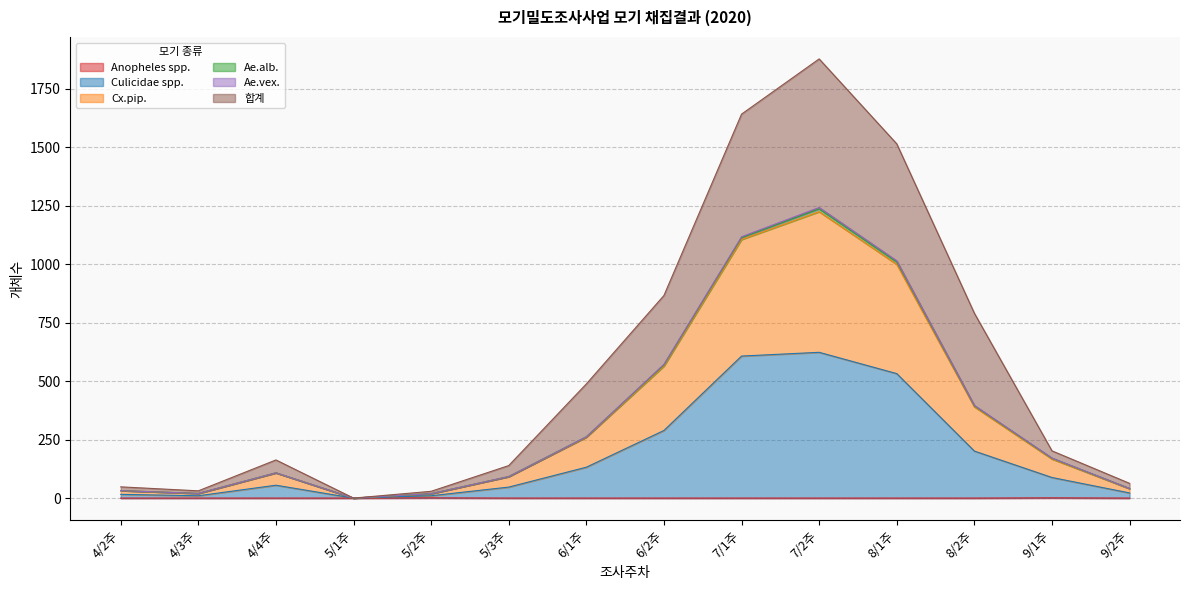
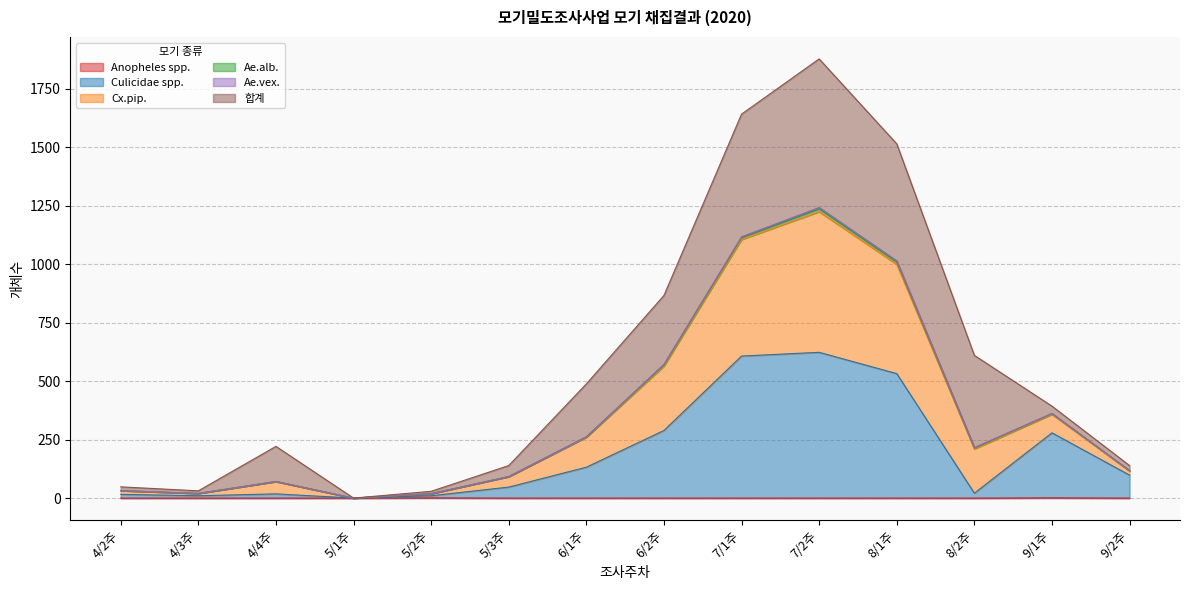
Culicidae spp., 4/4주: 60 -> 20
합계, 4/4주: 60 -> 150
Culicidae spp., 8/2주: 200 -> 20
Culicidae spp., 9/1주: 90 -> 280
Culicidae spp., 9/2주: 20 -> 100
